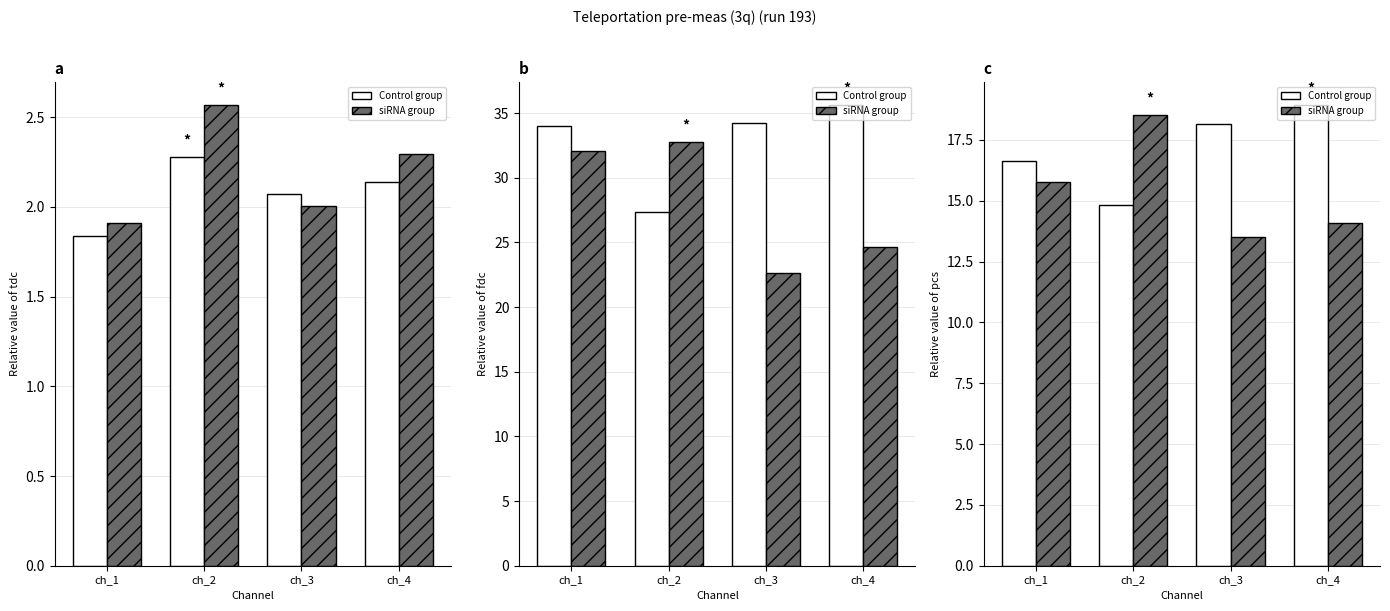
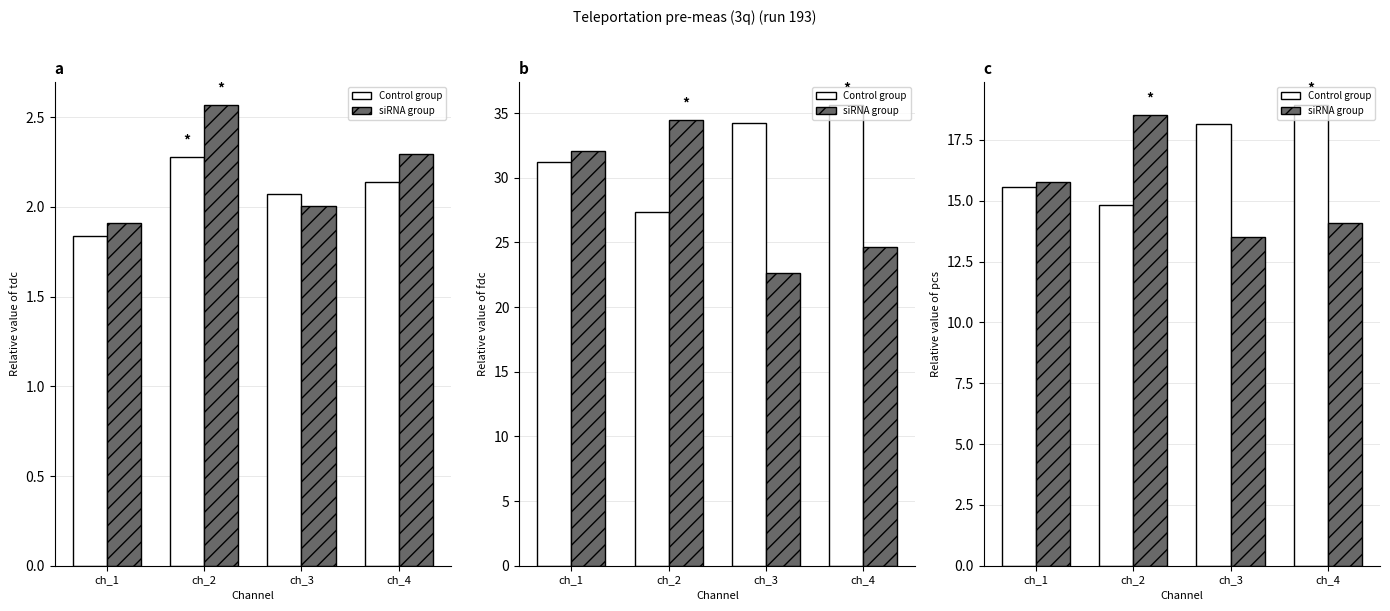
b, Control group, ch_1: 34.0 -> 31.3
b, siRNA group, ch_2: 32.8 -> 34.5
c, Control group, ch_1: 16.6 -> 15.6
